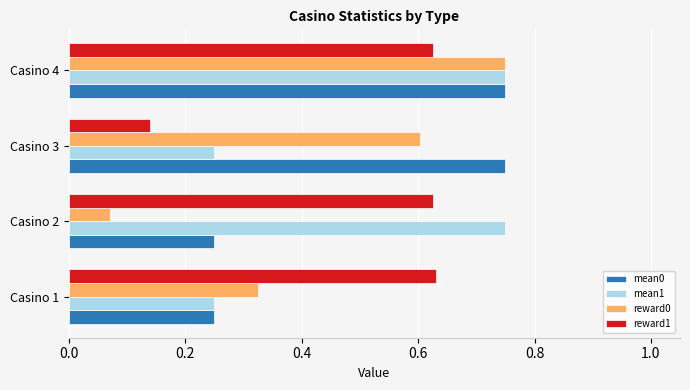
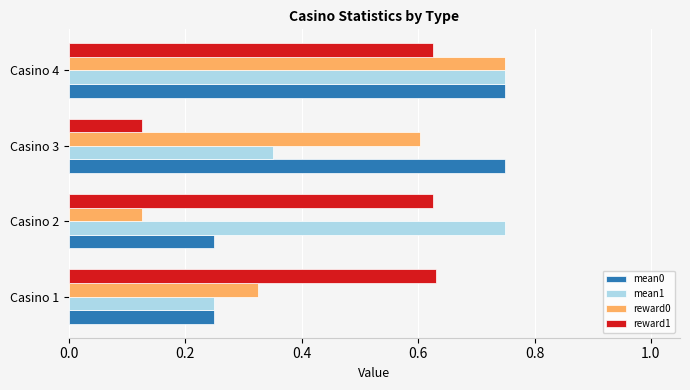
reward1, Casino 3: 0.14 -> 0.13
mean1, Casino 3: 0.25 -> 0.35
reward0, Casino 2: 0.07 -> 0.13
